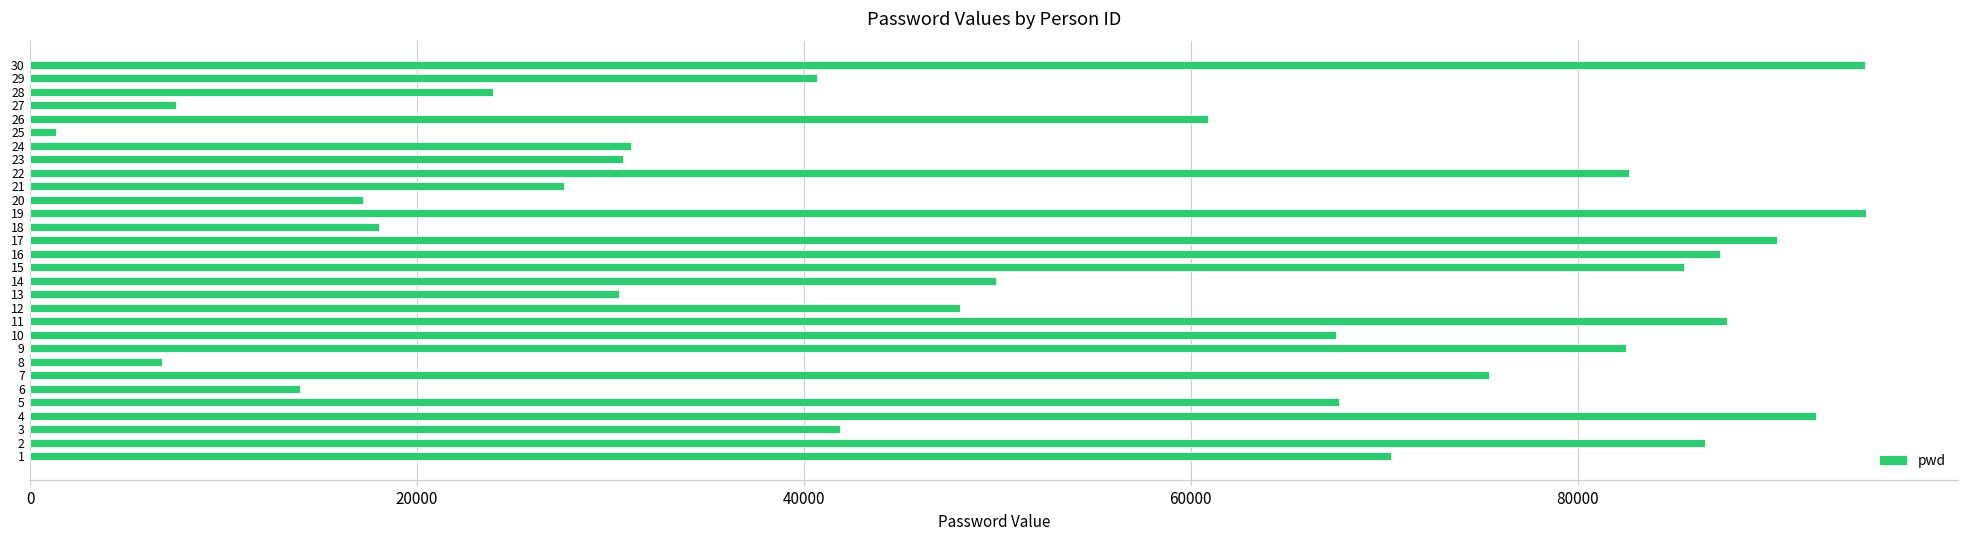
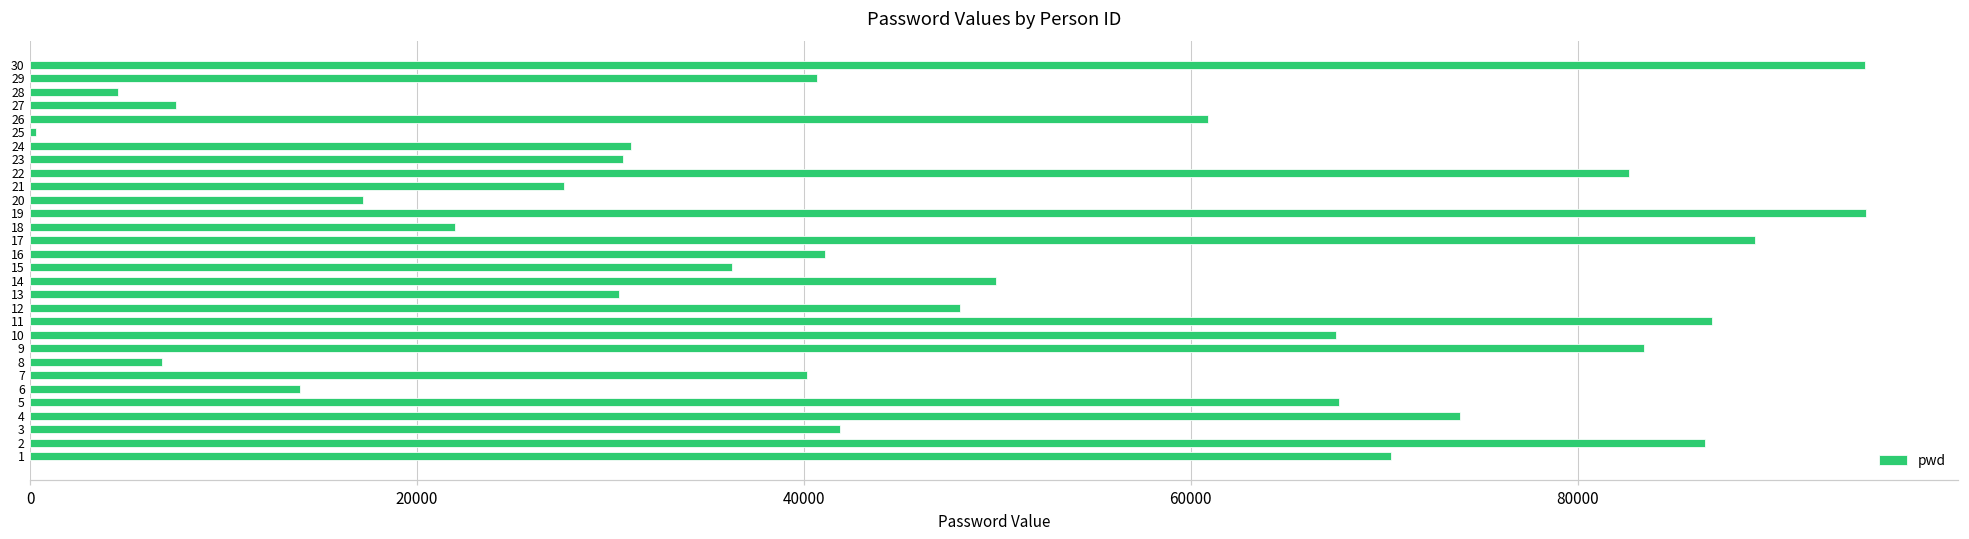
28: 23900 -> 4500
25: 1300 -> 300
18: 18000 -> 22000
17: 90300 -> 89200
16: 87400 -> 41100
15: 85500 -> 36300
11: 87700 -> 86900
9: 82500 -> 83500
7: 75400 -> 40100
4: 92300 -> 73900
